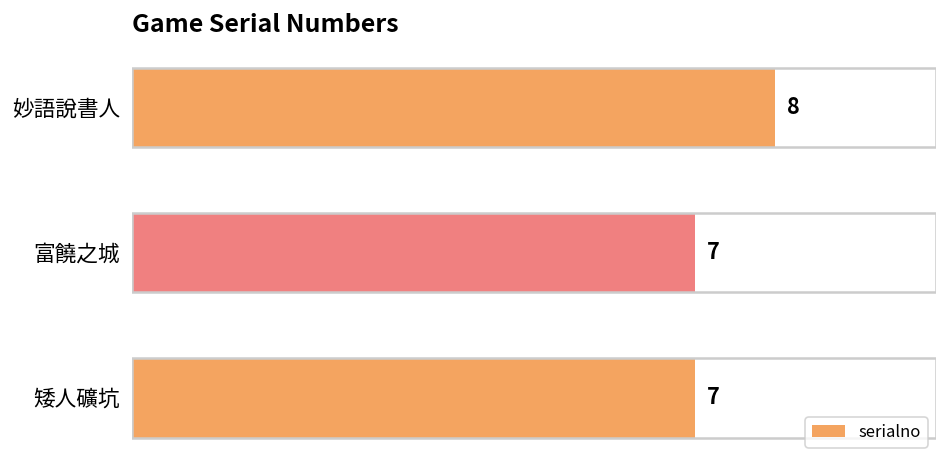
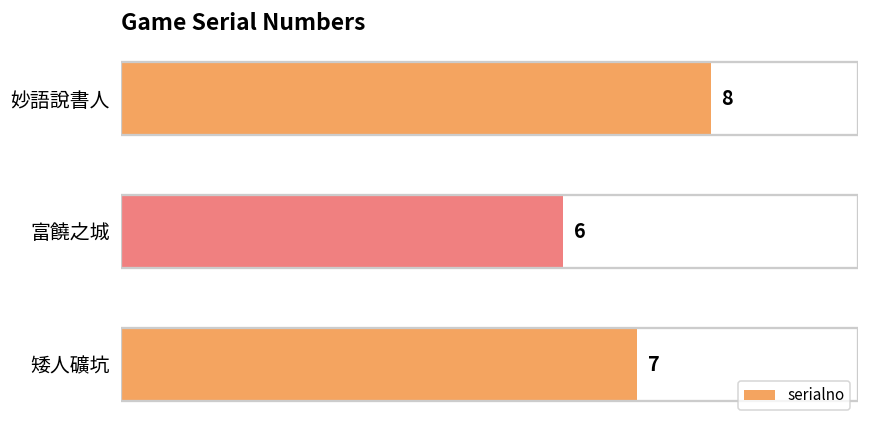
富饒之城: 7 -> 6
